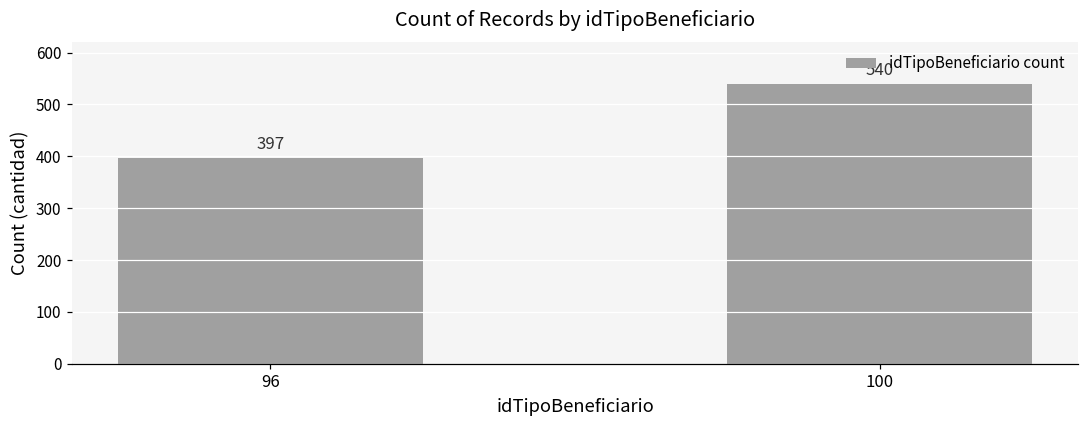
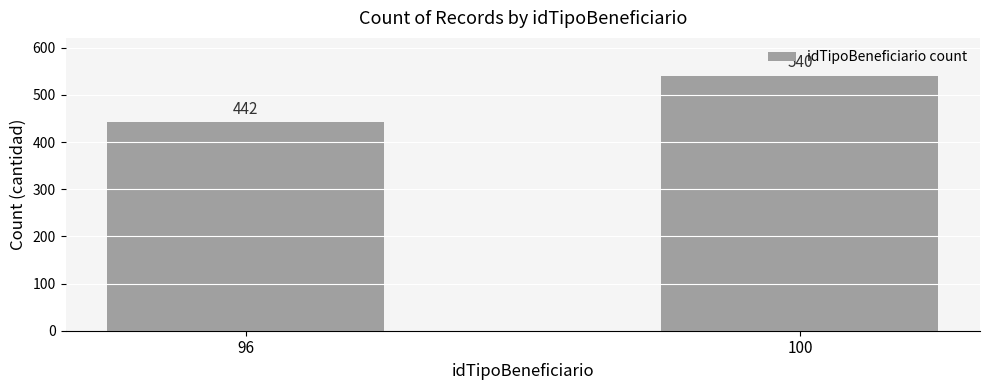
96: 397 -> 442
